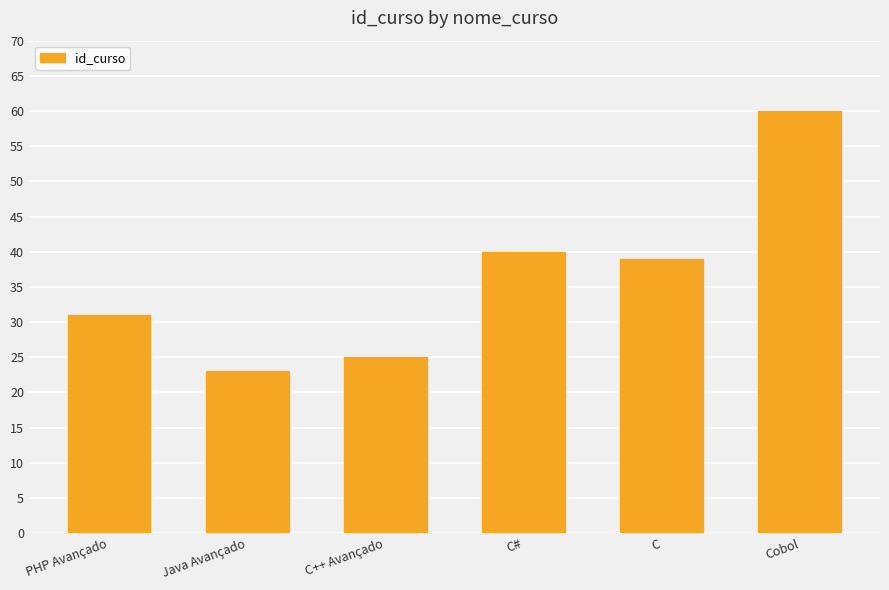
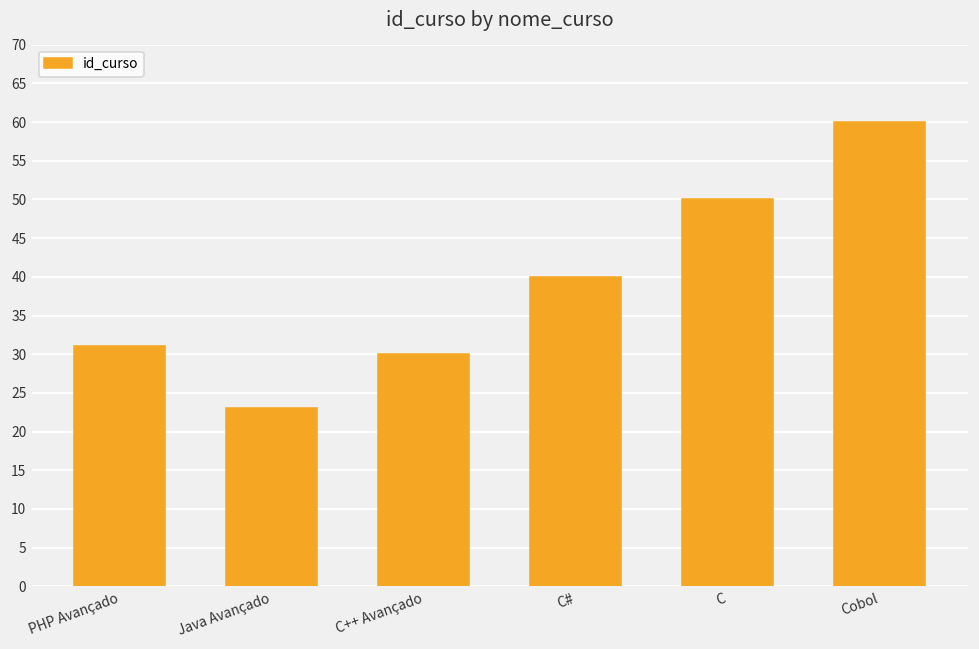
C++ Avançado: 25 -> 30
C: 39 -> 50
